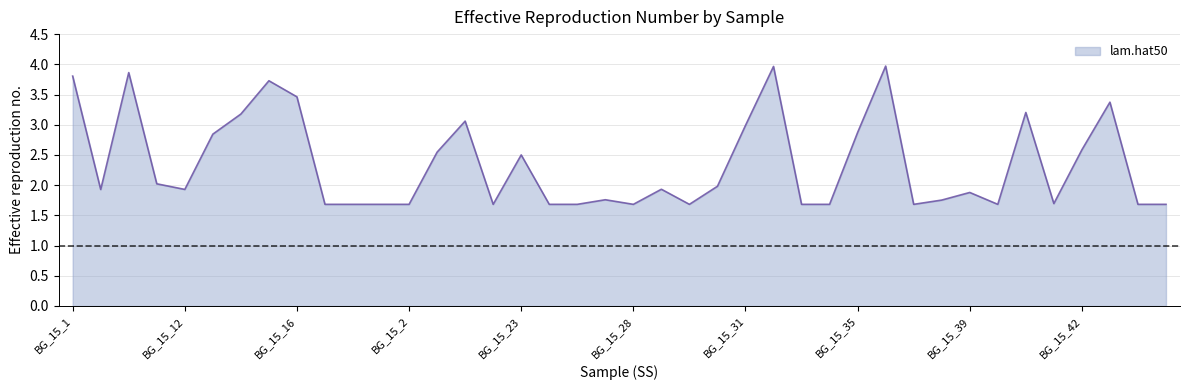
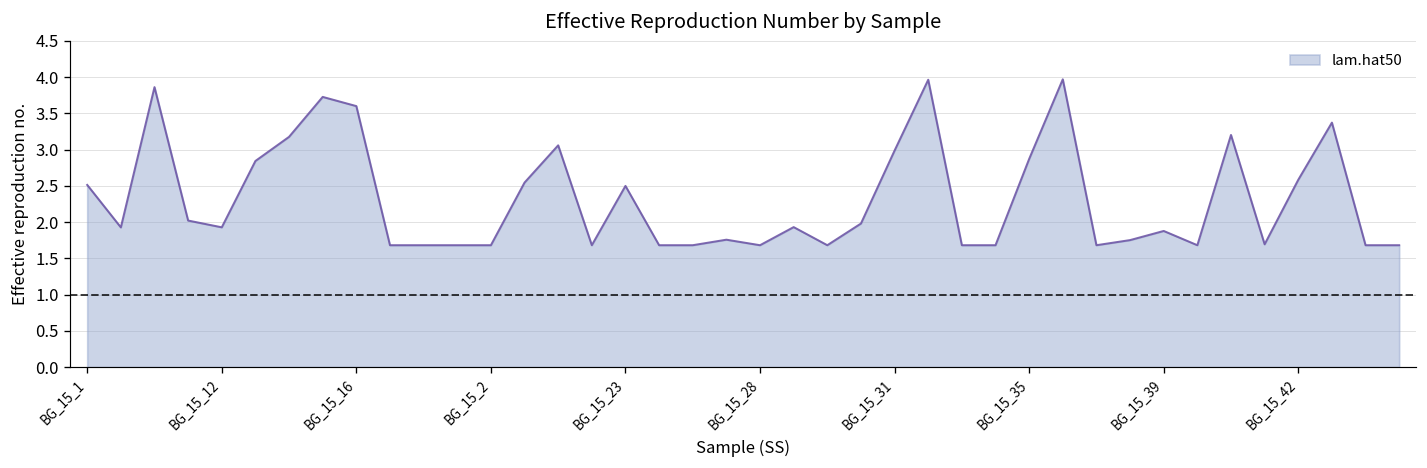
BG_15_1: 3.8 -> 2.5
BG_15_16: 3.5 -> 3.6
